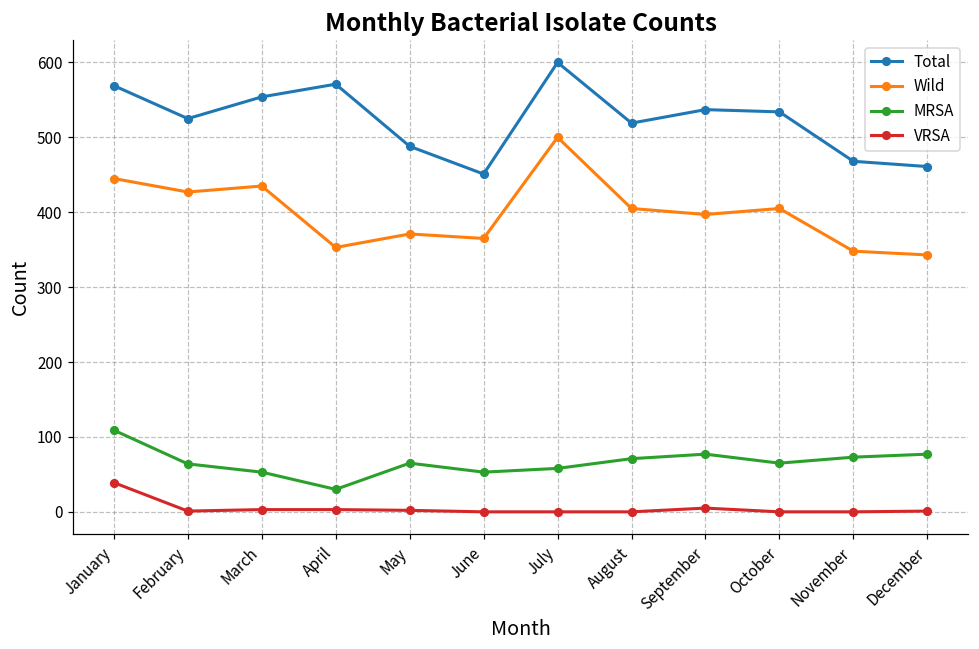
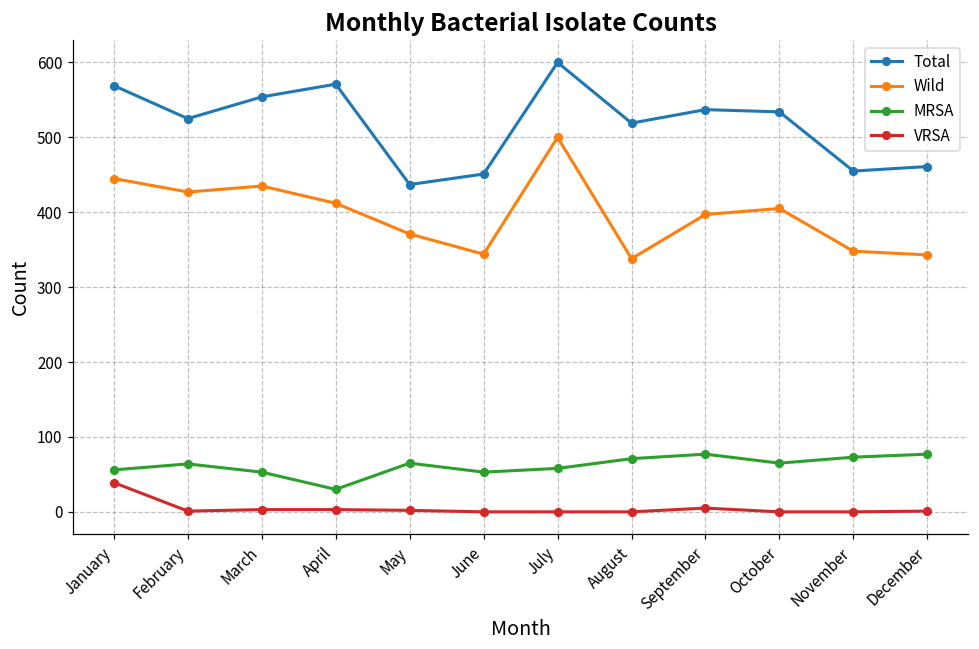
MRSA, January: 110 -> 60
Wild, April: 350 -> 410
Total, May: 490 -> 440
Wild, June: 370 -> 340
Wild, August: 410 -> 340
Total, November: 470 -> 460
